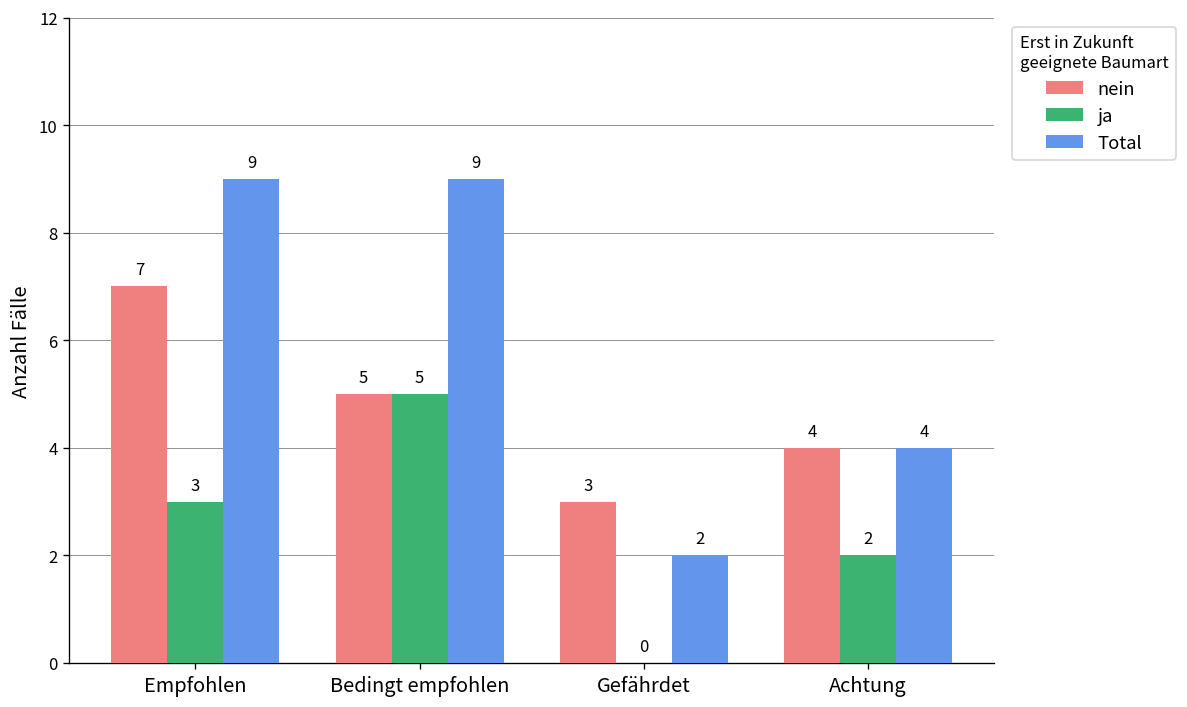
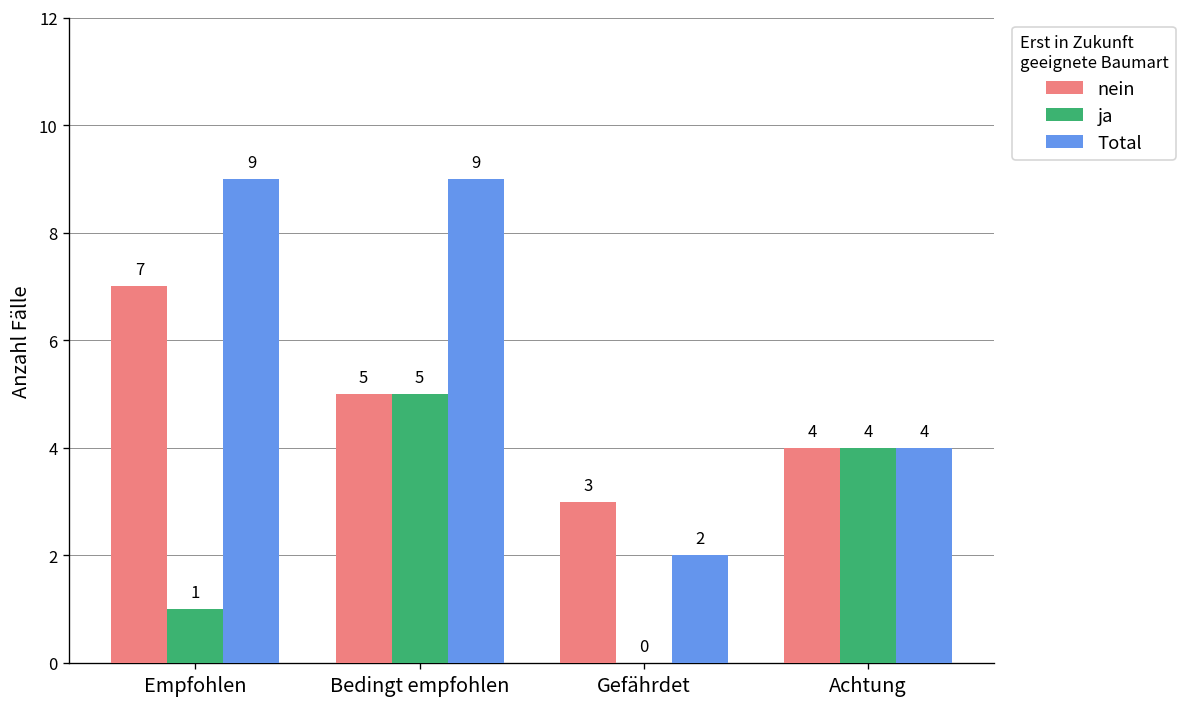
ja, Empfohlen: 3 -> 1
ja, Achtung: 2 -> 4
